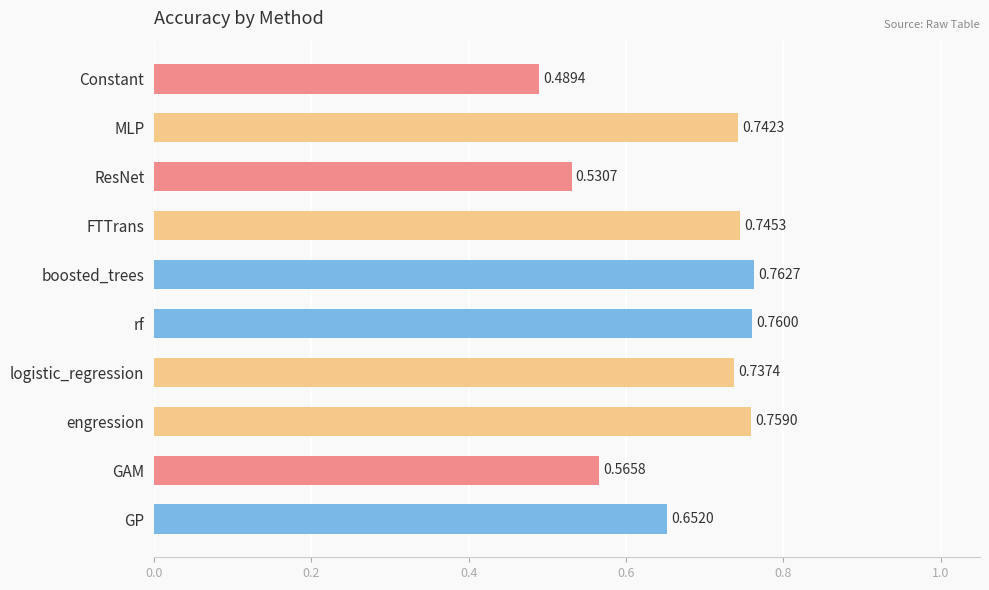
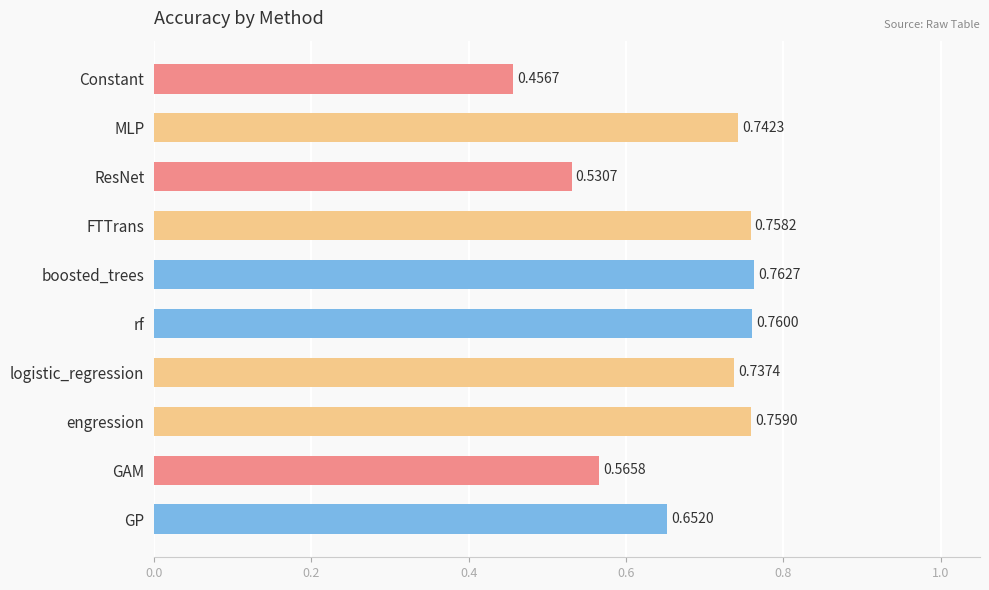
Constant: 0.4894 -> 0.4567
FTTrans: 0.7453 -> 0.7582
